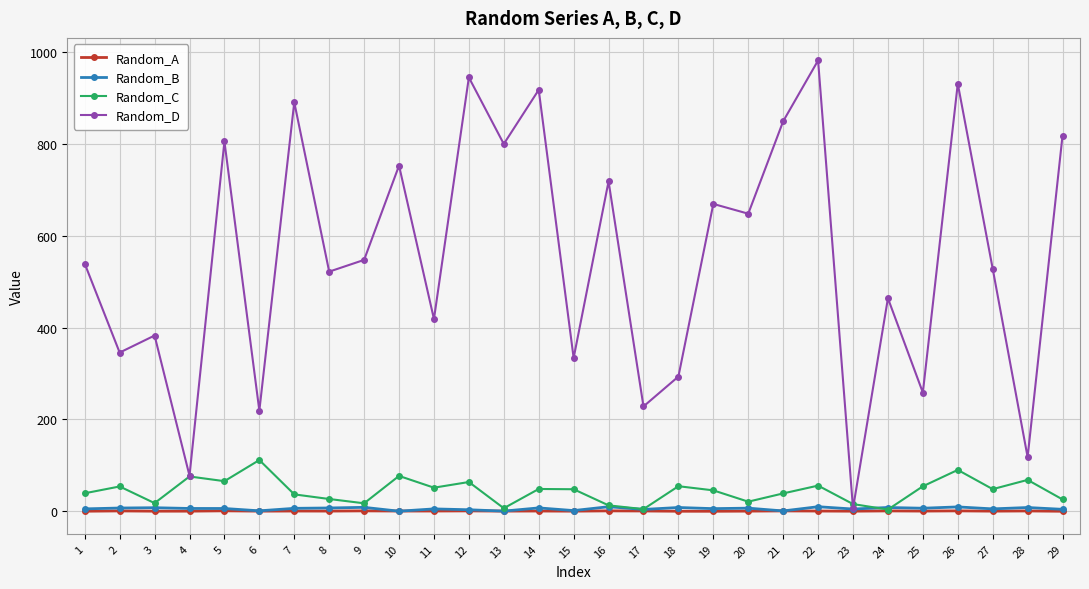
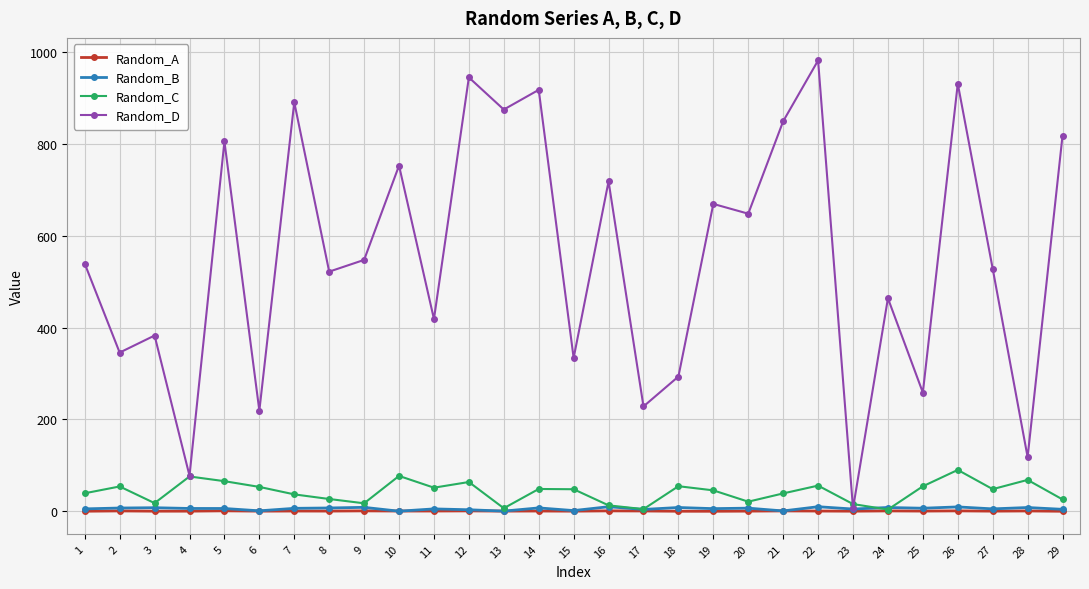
Random_C, 6: 110 -> 50
Random_D, 13: 800 -> 870
